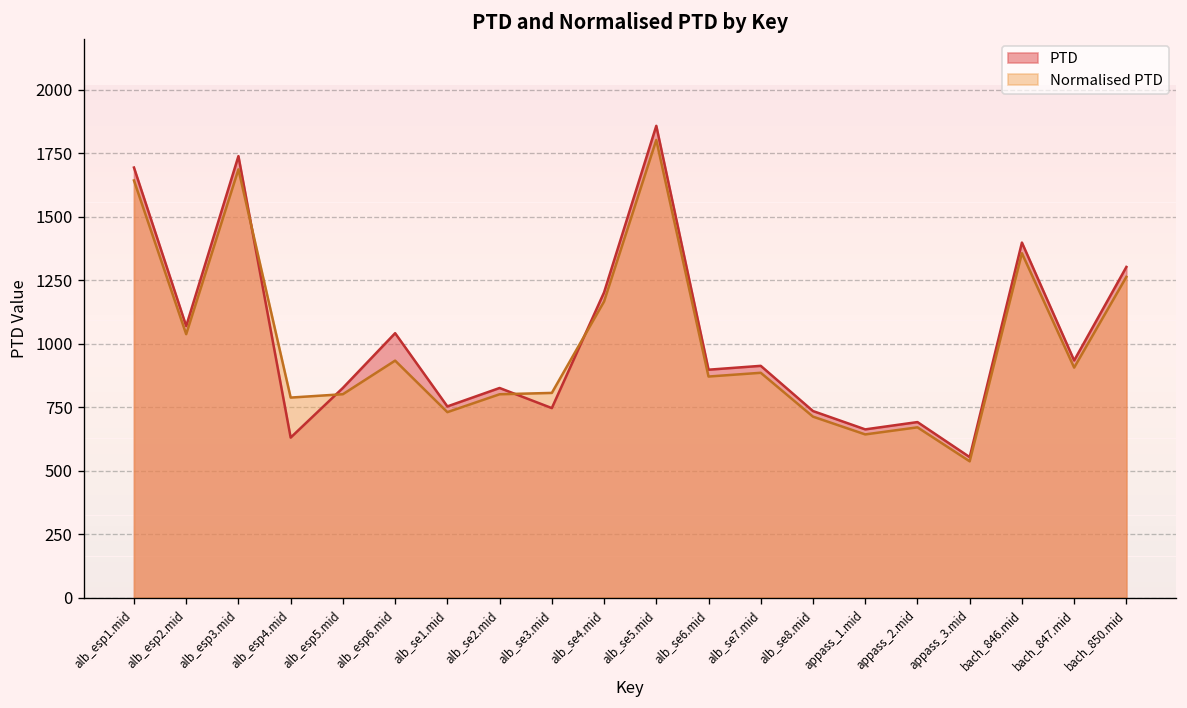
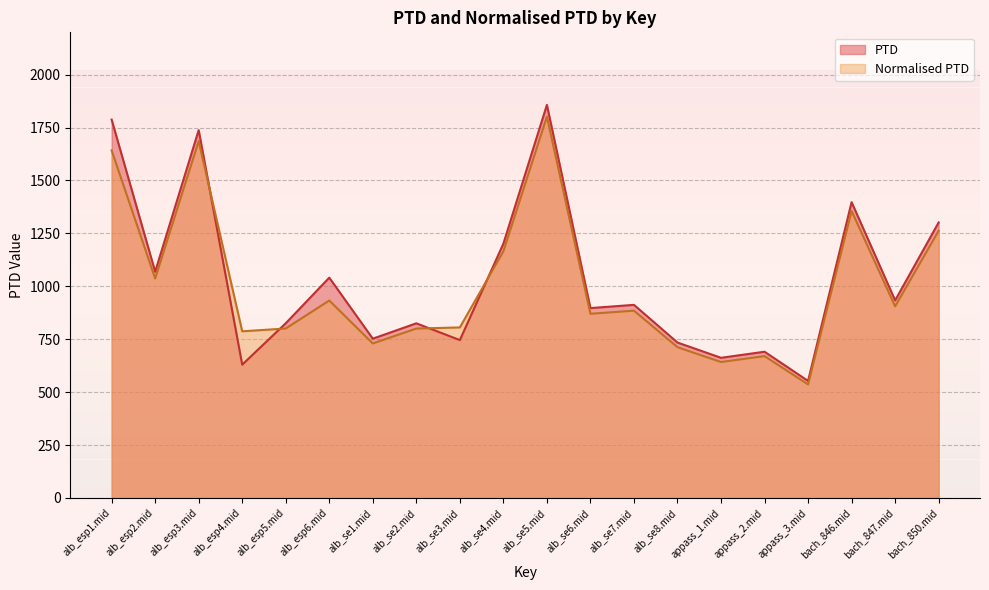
PTD, alb_esp1.mid: 1690 -> 1790
